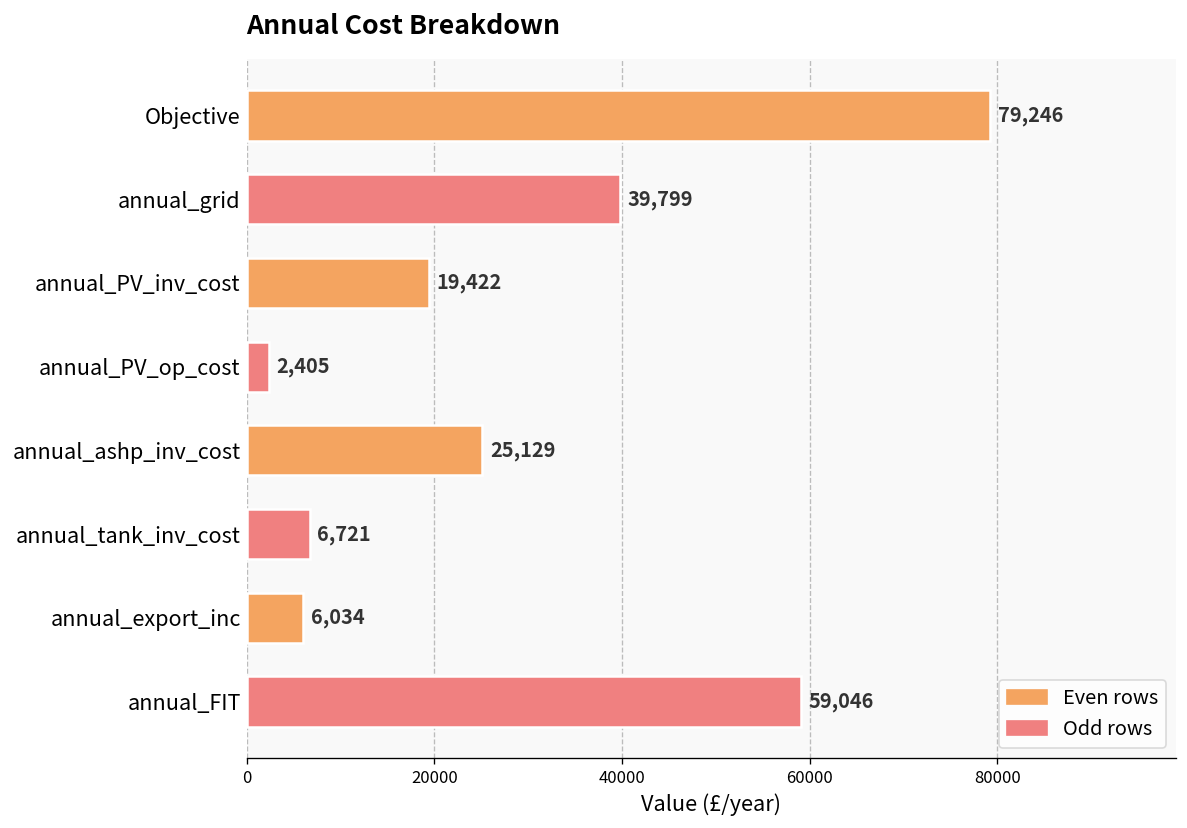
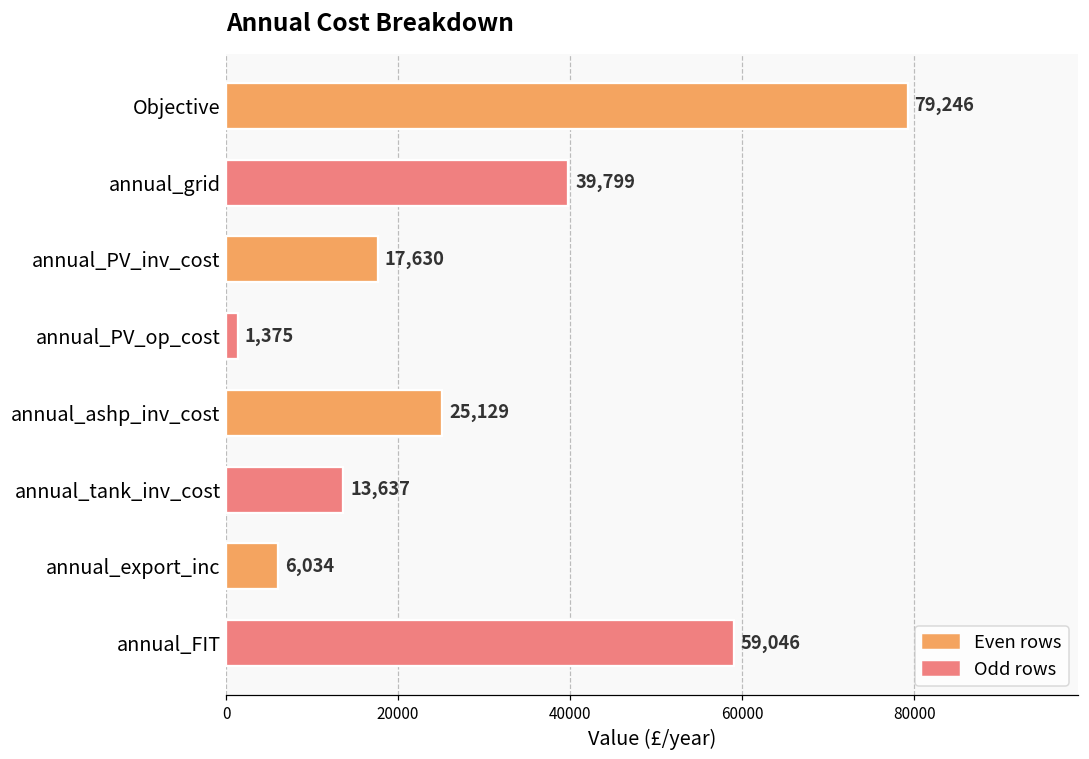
annual_PV_inv_cost: 19,422 -> 17,630
annual_PV_op_cost: 2,405 -> 1,375
annual_tank_inv_cost: 6,721 -> 13,637
